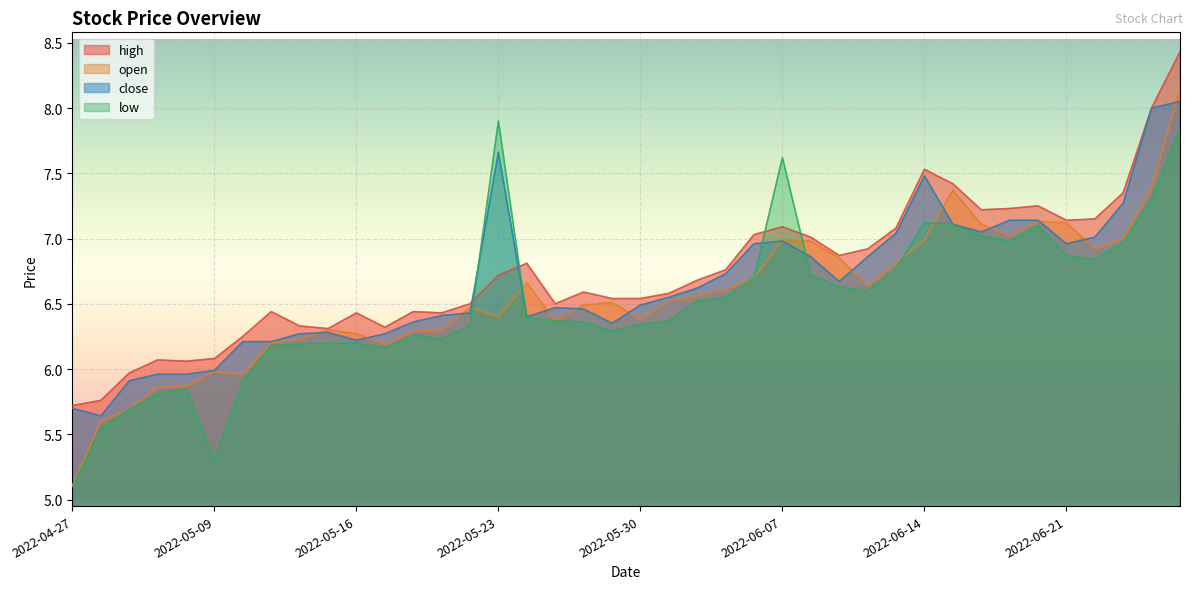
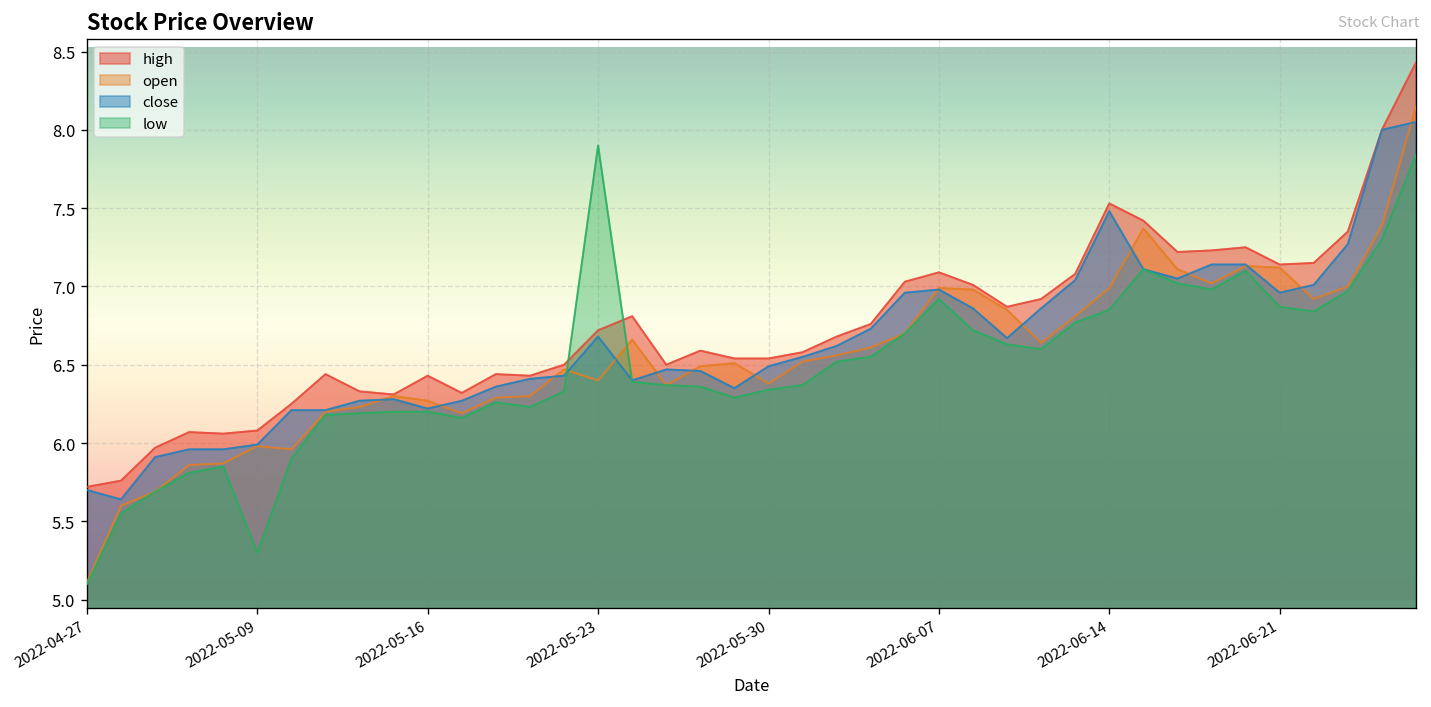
close, 2022-05-23: 7.66 -> 6.68
low, 2022-06-07: 7.62 -> 6.92
low, 2022-06-14: 7.12 -> 6.85
